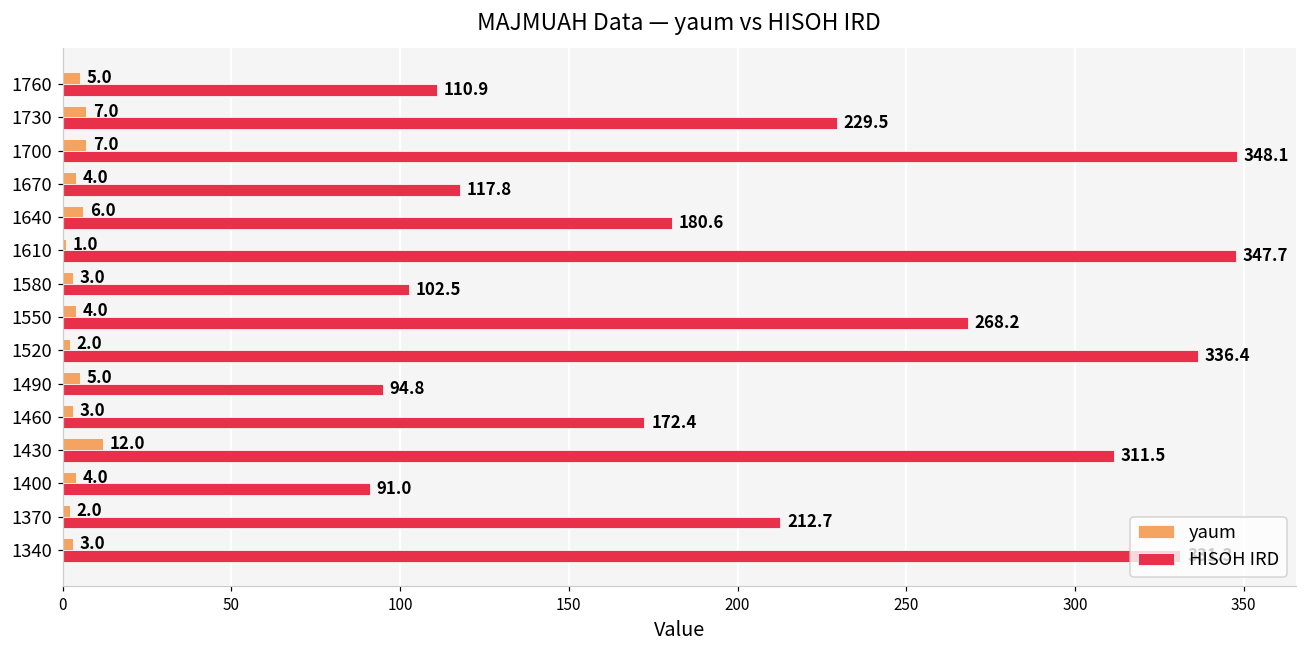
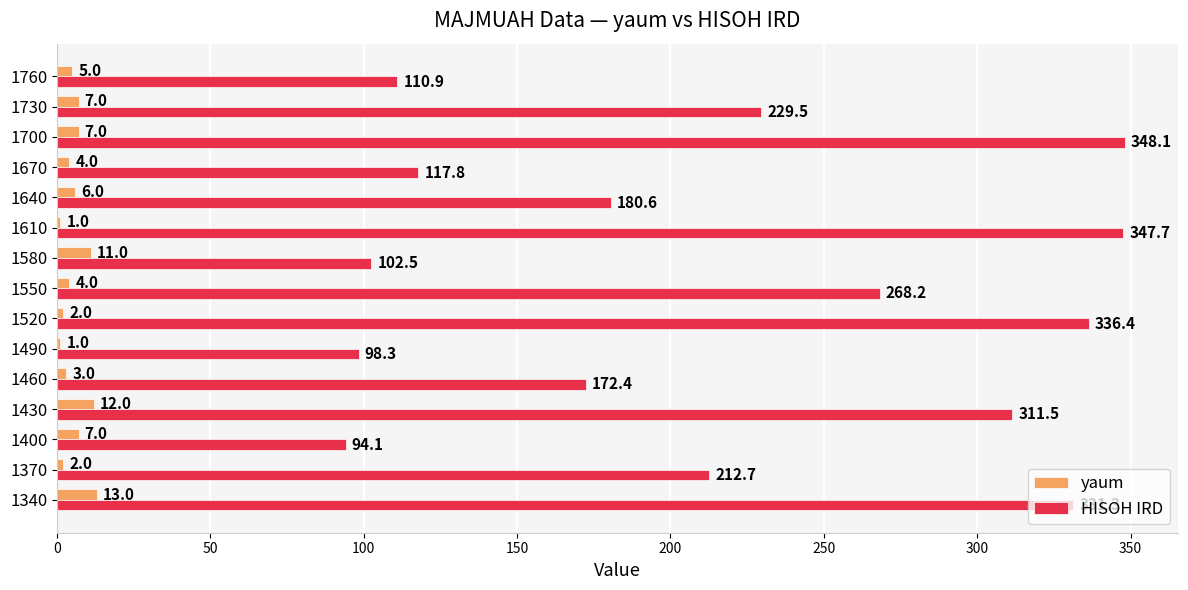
yaum, 1580: 3.0 -> 11.0
yaum, 1490: 5.0 -> 1.0
HISOH IRD, 1490: 94.8 -> 98.3
yaum, 1400: 4.0 -> 7.0
HISOH IRD, 1400: 91.0 -> 94.1
yaum, 1340: 3.0 -> 13.0
